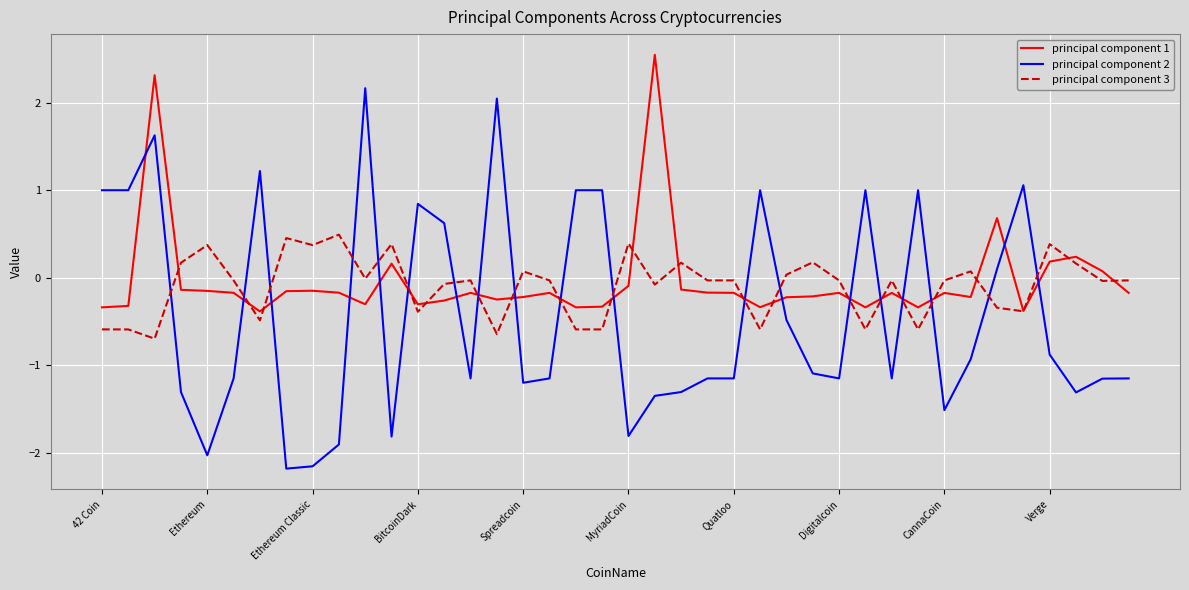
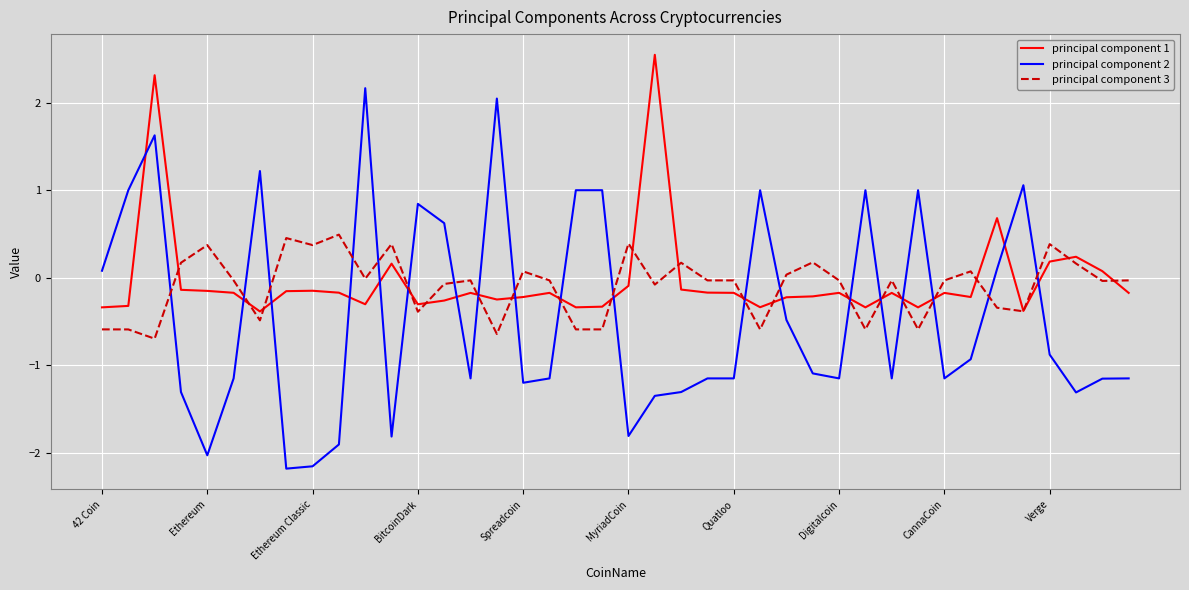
principal component 2, 42 Coin: 1.0 -> 0.1
principal component 2, CannaCoin: -1.5 -> -1.2
